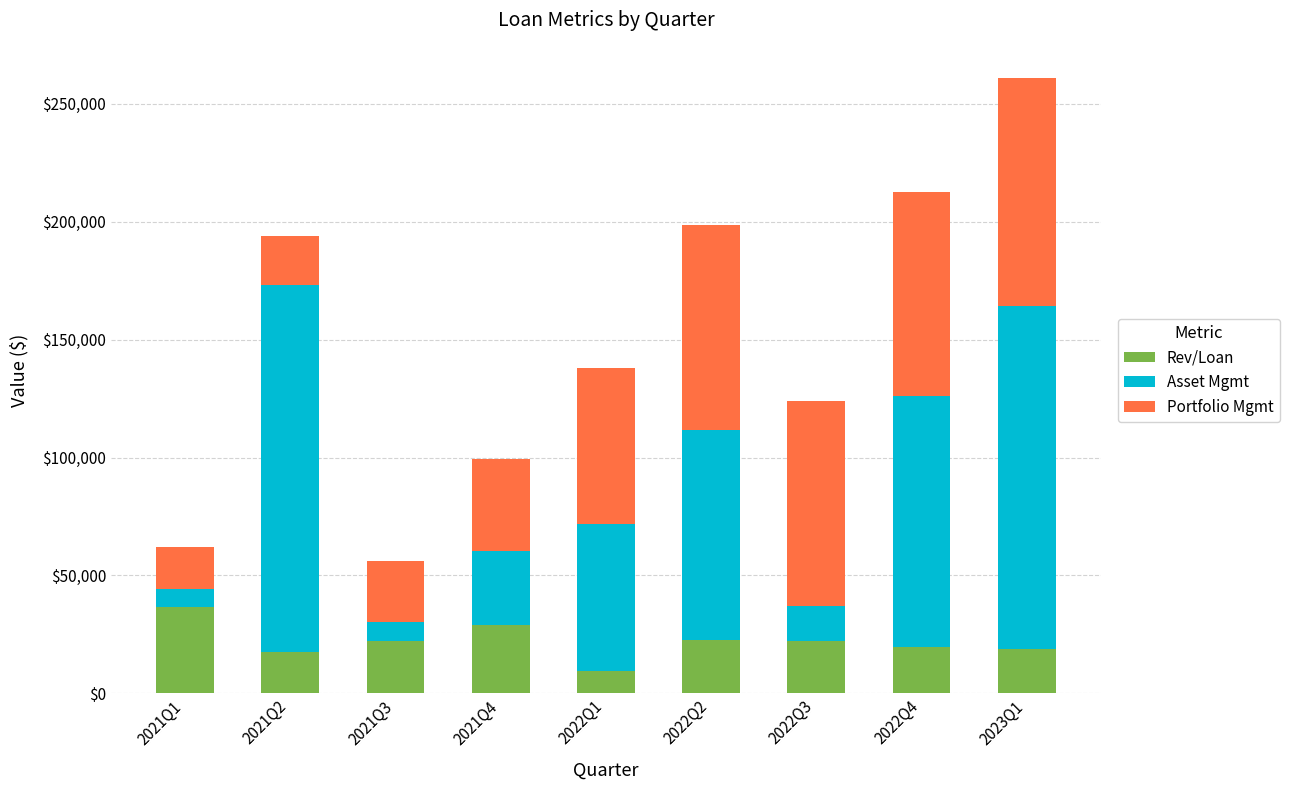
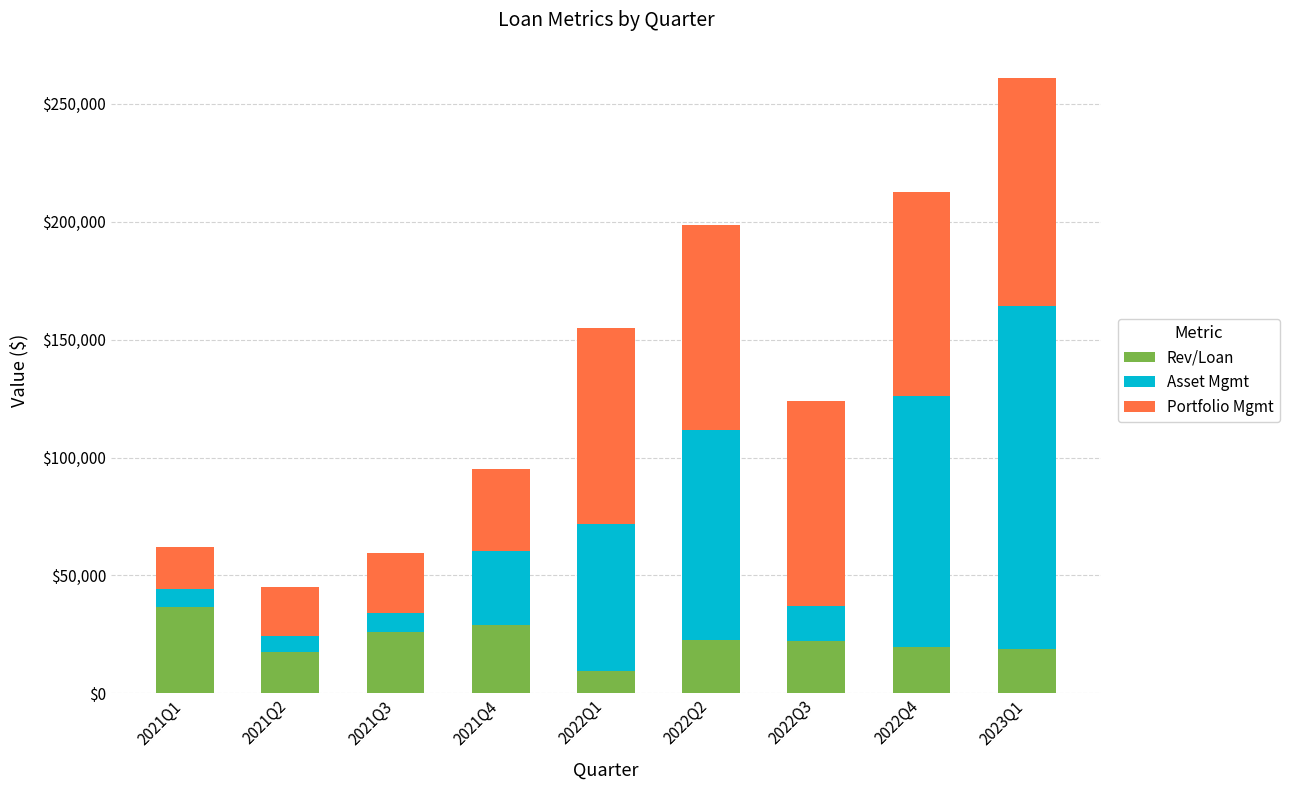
Asset Mgmt, 2021Q2: $156,000 -> $7,000
Rev/Loan, 2021Q3: $22,000 -> $26,000
Portfolio Mgmt, 2021Q4: $39,000 -> $35,000
Portfolio Mgmt, 2022Q1: $66,000 -> $83,000
